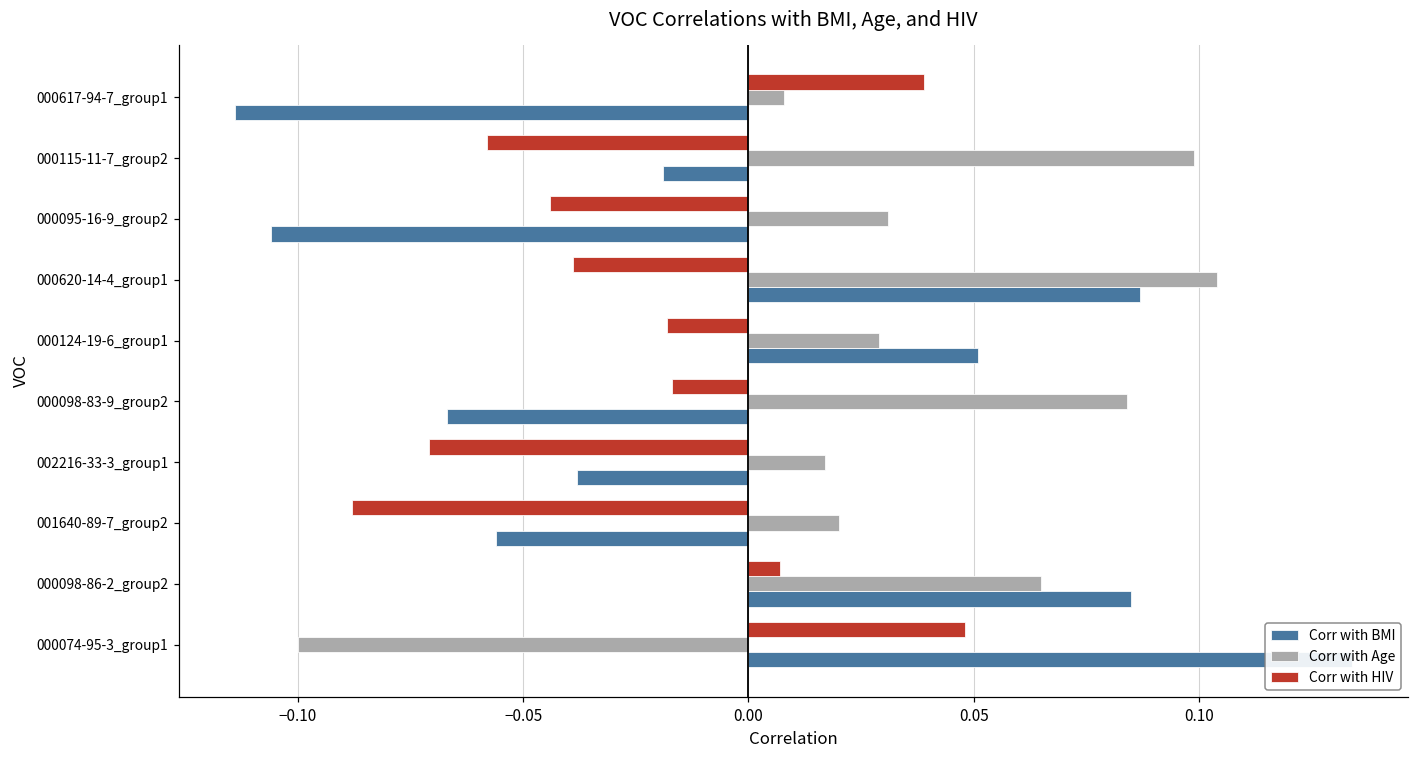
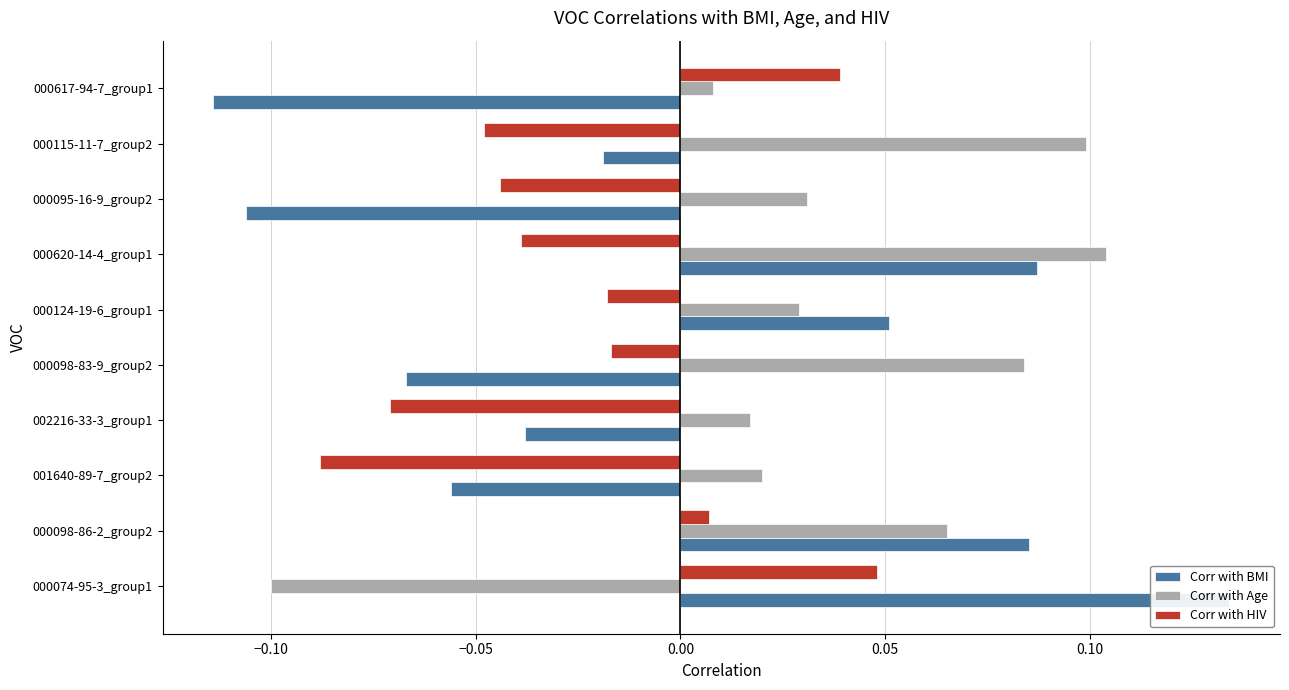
Corr with HIV, 000115-11-7_group2: -0.058 -> -0.048
